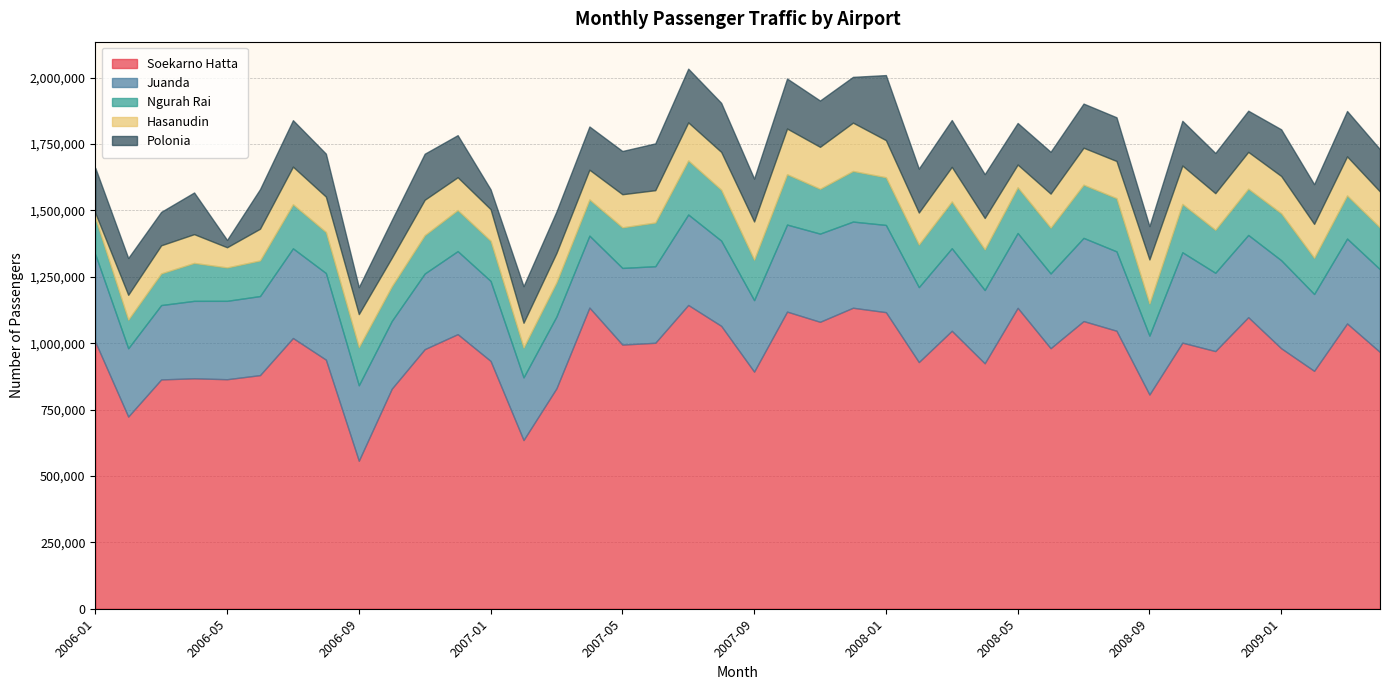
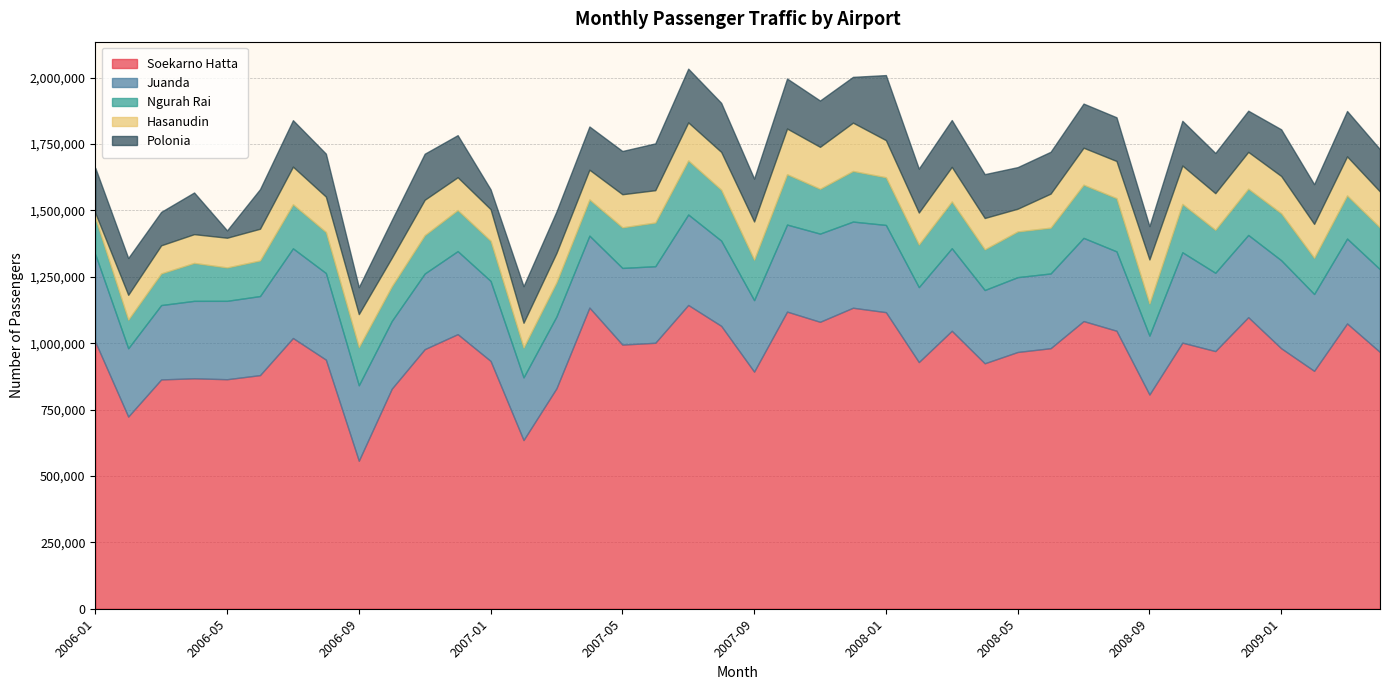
Hasanudin, 2006-05: 80,000 -> 110,000
Soekarno Hatta, 2008-05: 1,130,000 -> 970,000
